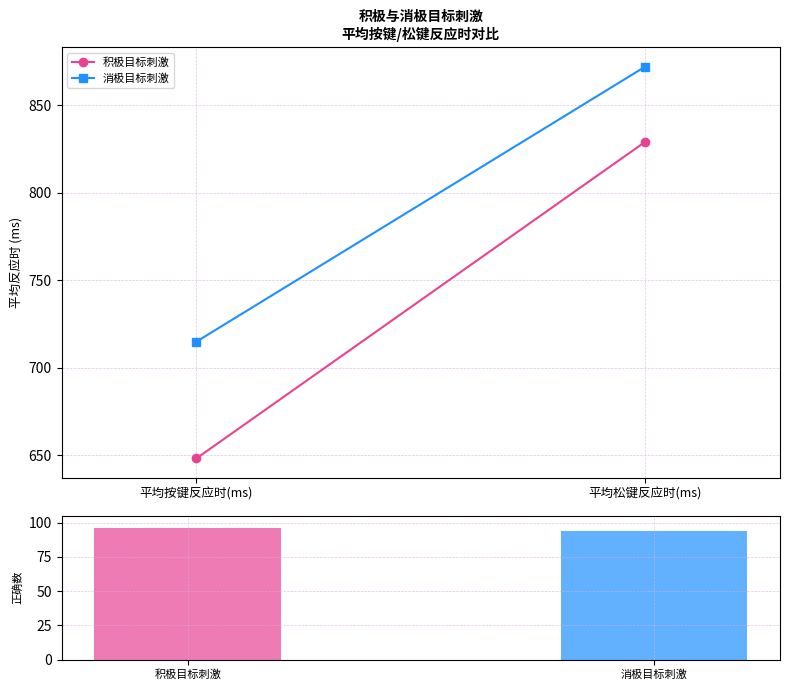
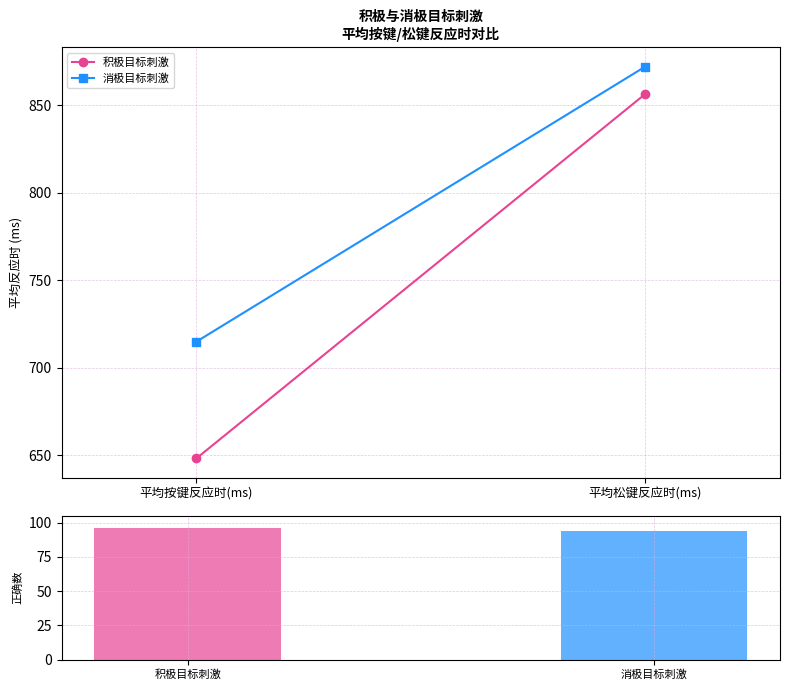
积极与消极目标刺激 平均按键/松键反应时对比, 积极目标刺激, 平均松键反应时(ms): 829 -> 856
